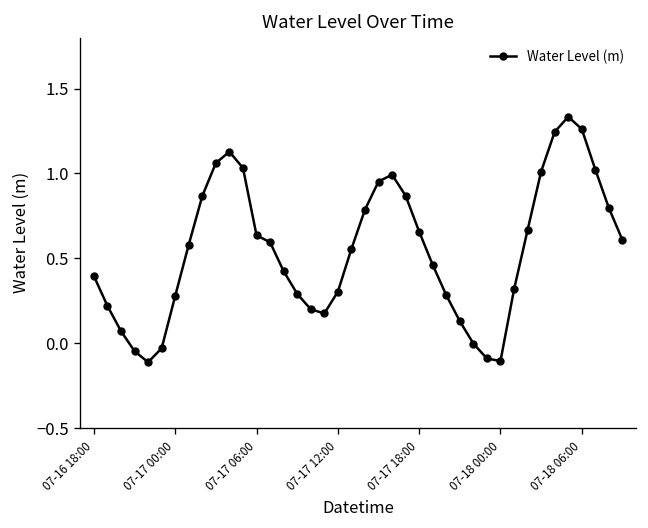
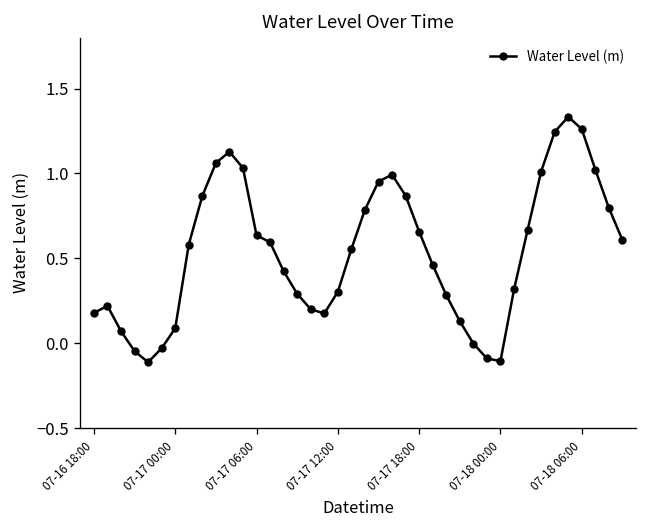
07-16 18:00: 0.40 -> 0.18
07-17 00:00: 0.28 -> 0.09
